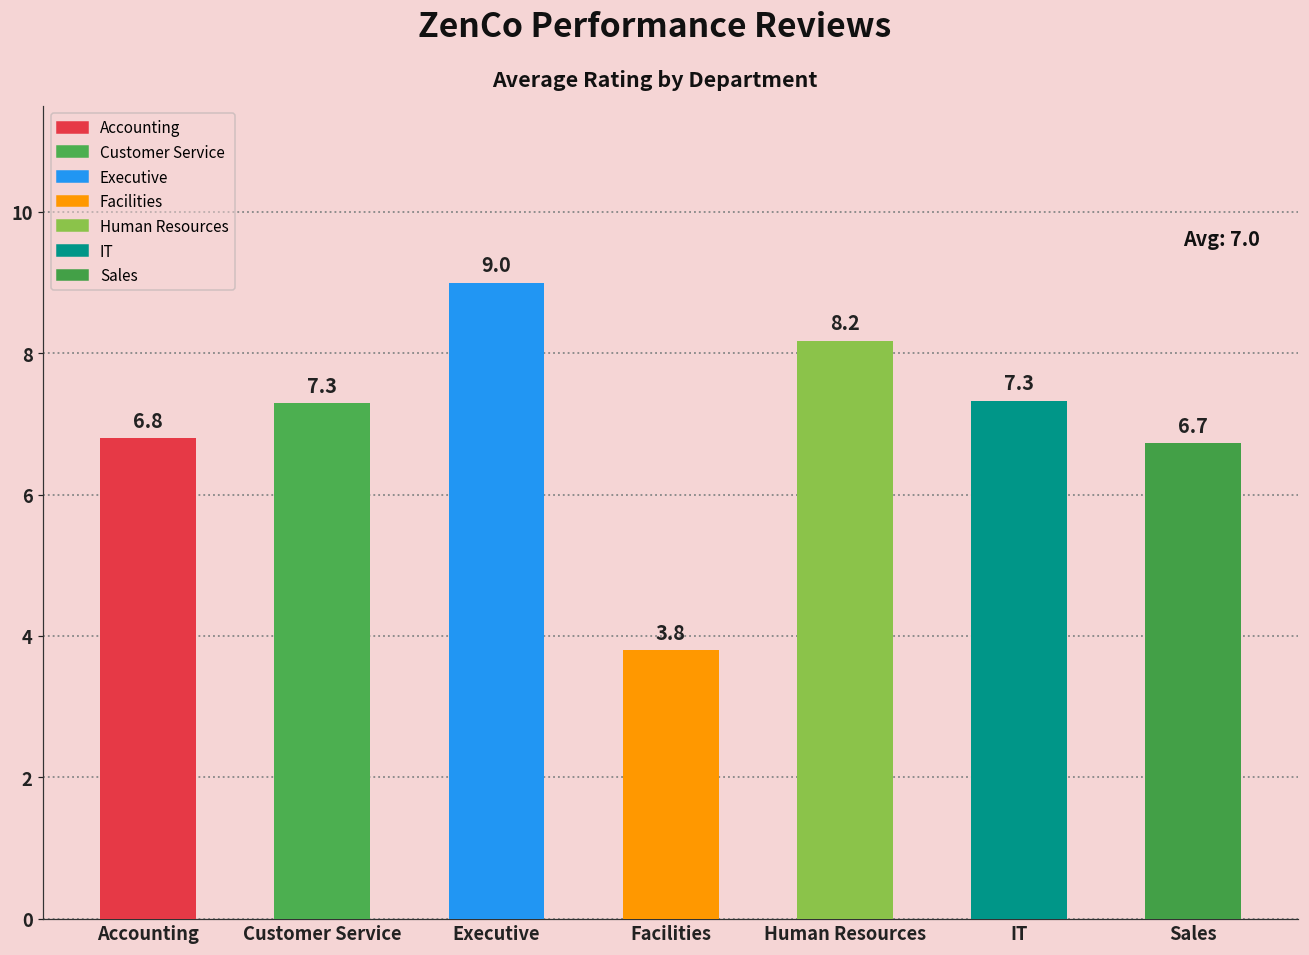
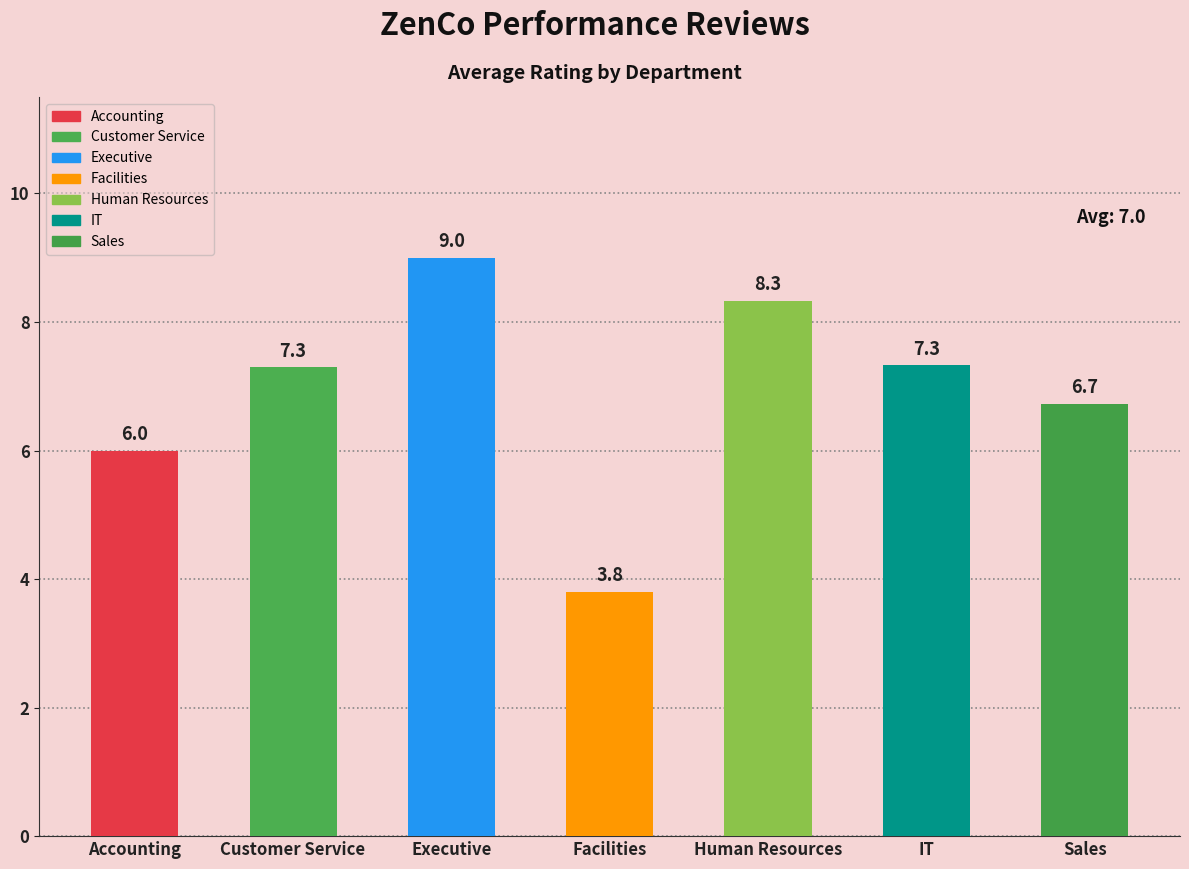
Accounting: 6.8 -> 6.0
Human Resources: 8.2 -> 8.3
